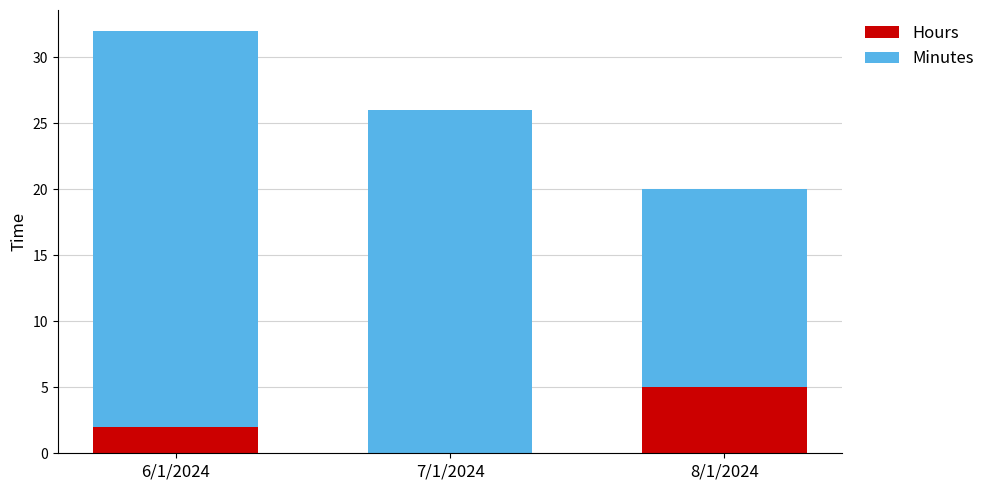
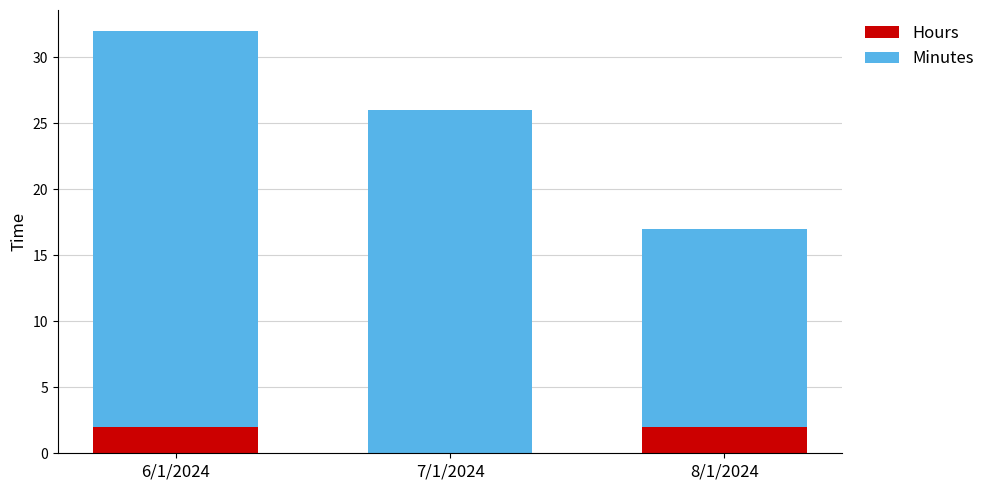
Hours, 8/1/2024: 5 -> 2
